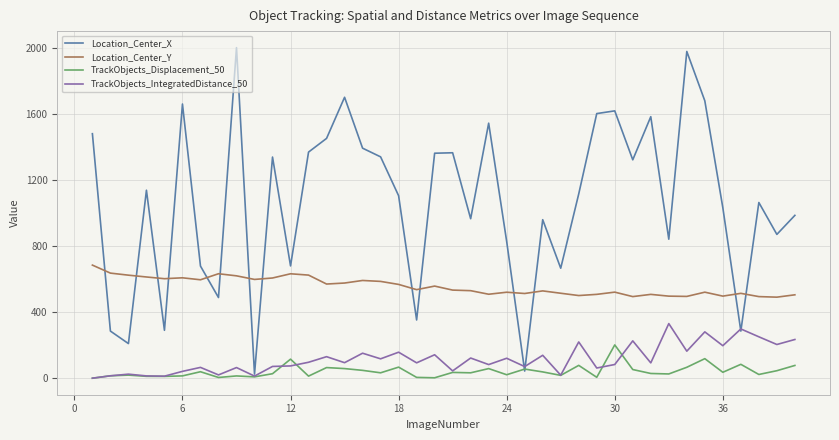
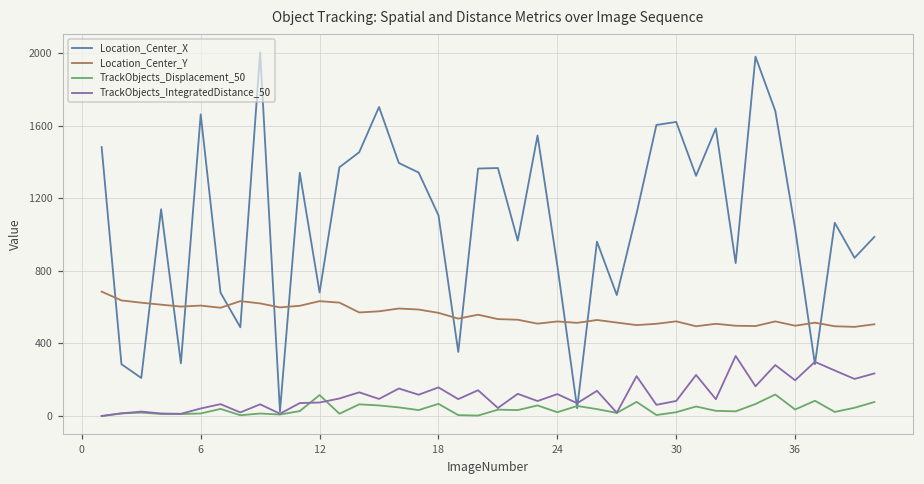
TrackObjects_Displacement_50, 30: 200 -> 20
